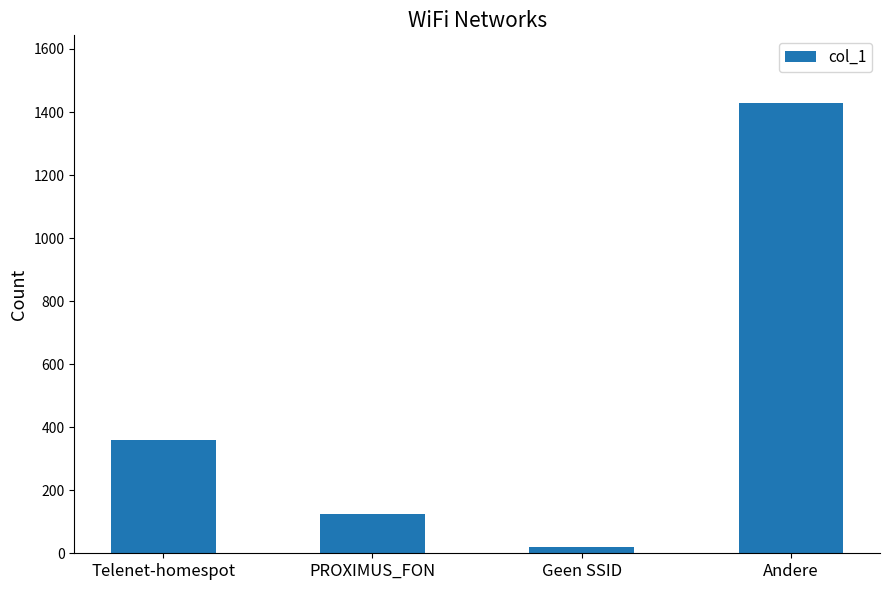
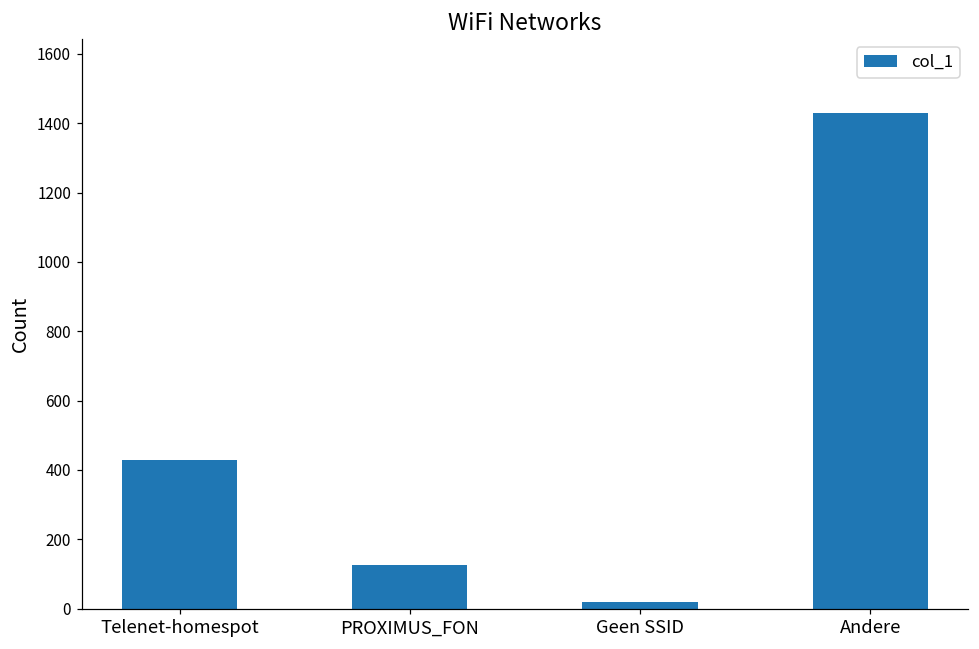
Telenet-homespot: 360 -> 430
